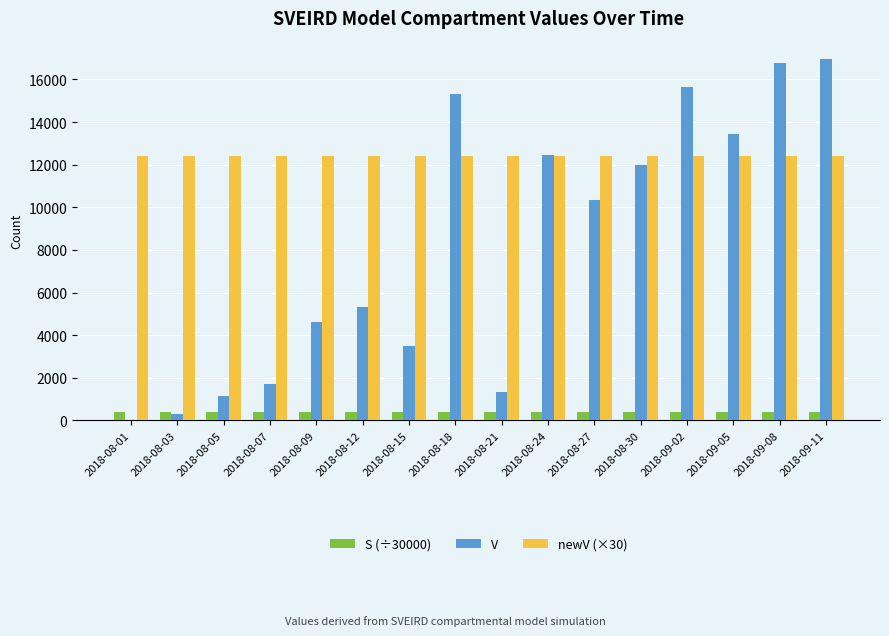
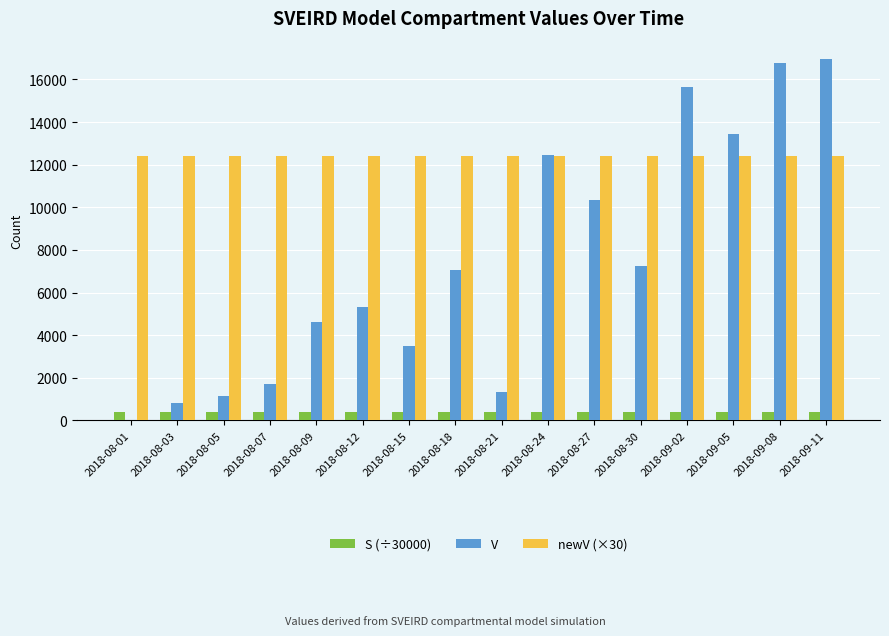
V, 2018-08-03: 300 -> 800
V, 2018-08-18: 15300 -> 7000
V, 2018-08-30: 12000 -> 7300
